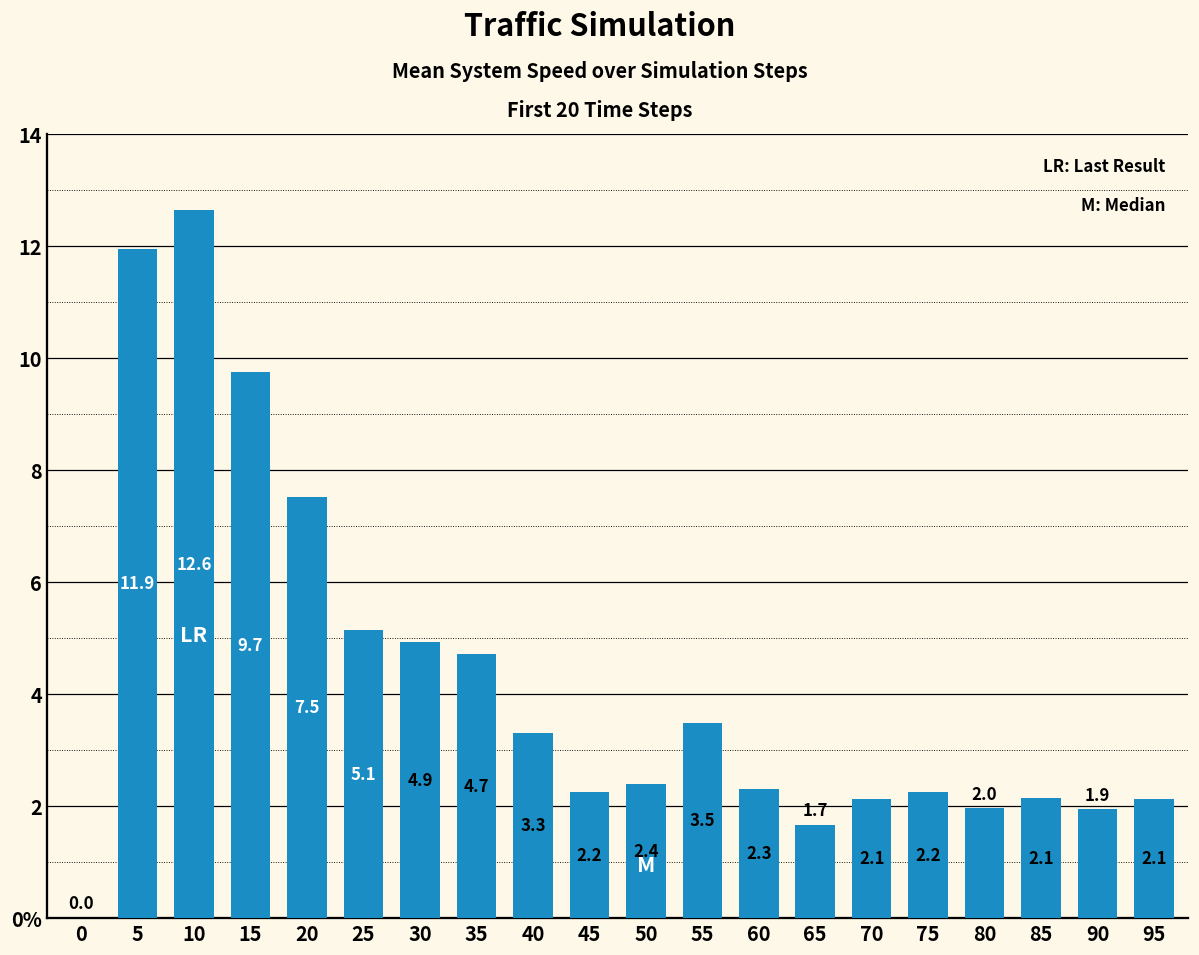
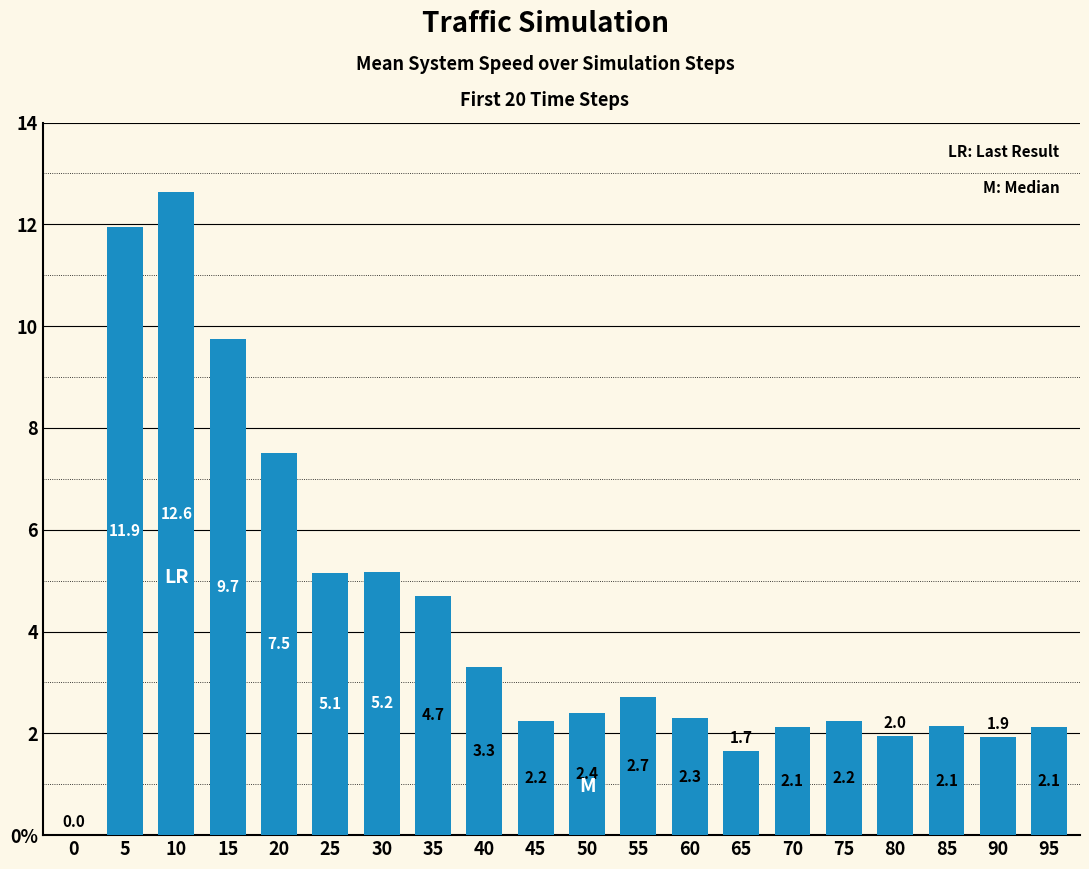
30: 4.9 -> 5.2
55: 3.5 -> 2.7
